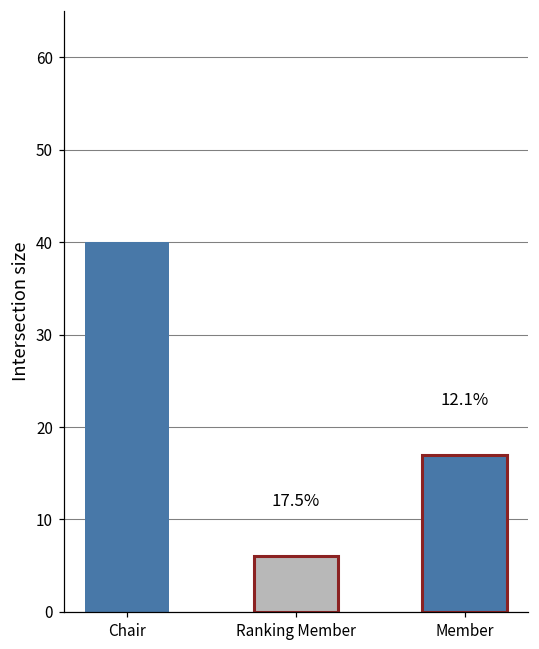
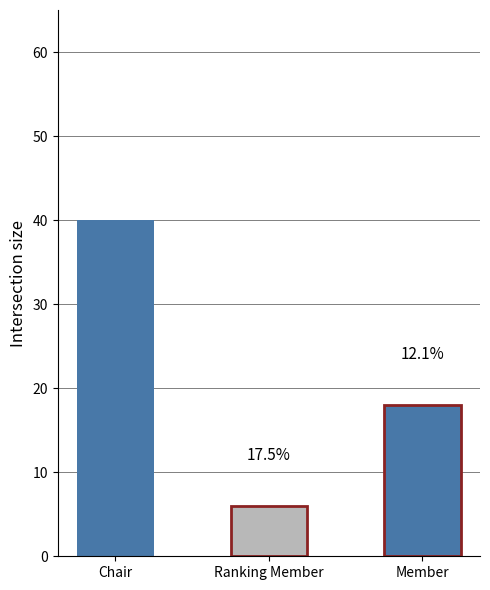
Member: 17 -> 18
